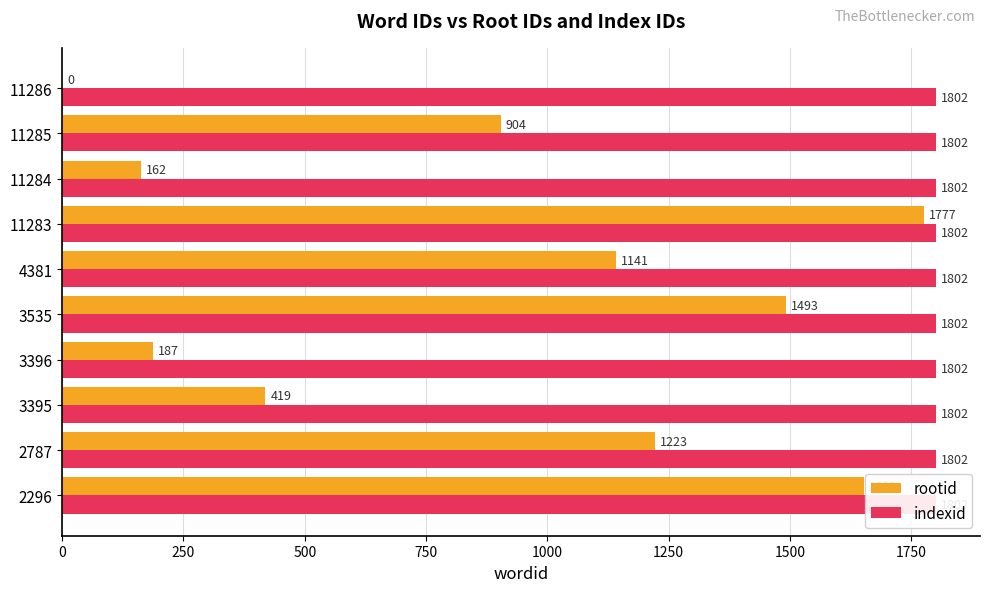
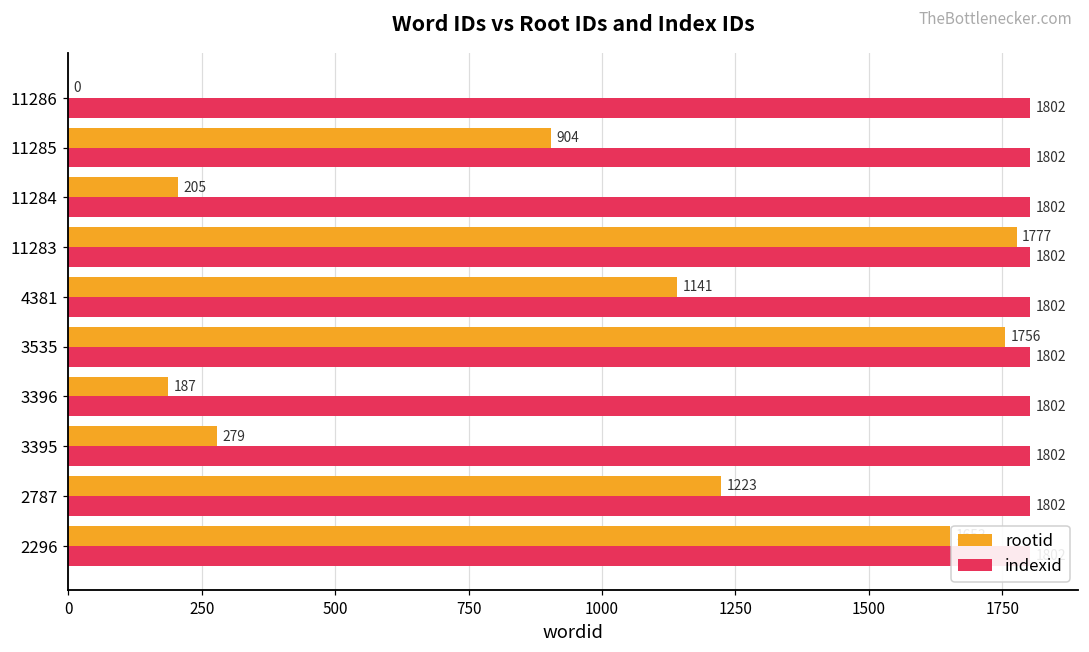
rootid, 11284: 162 -> 205
rootid, 3535: 1493 -> 1756
rootid, 3395: 419 -> 279
